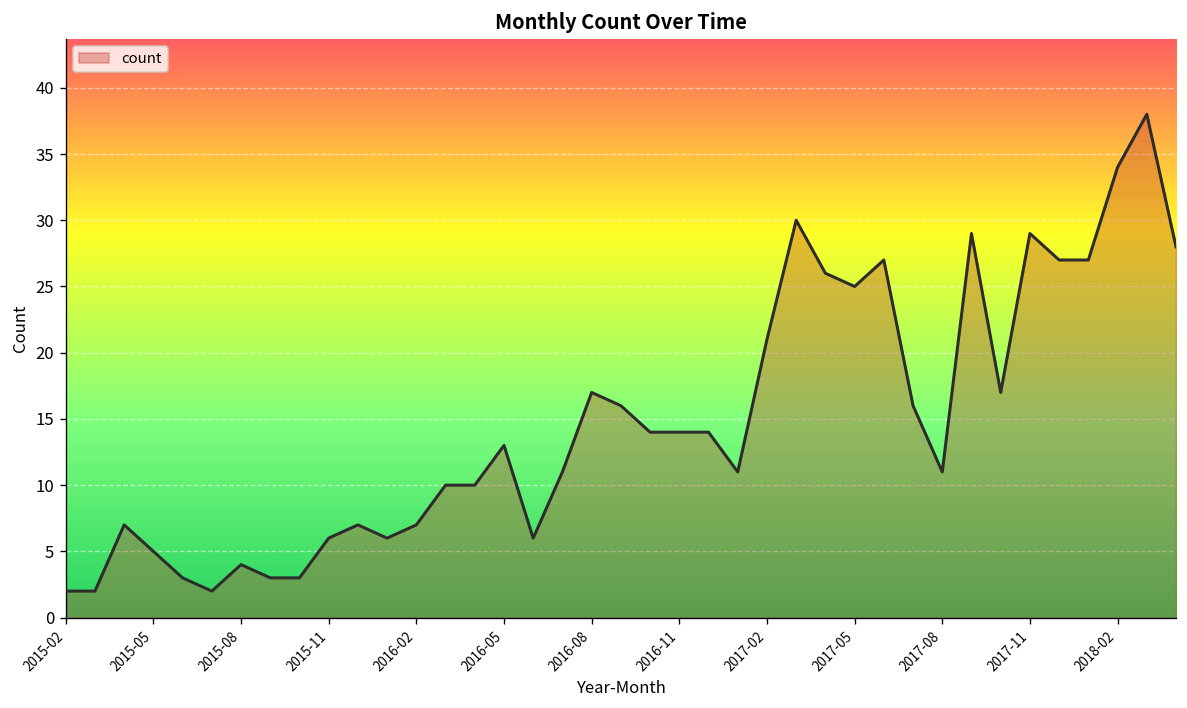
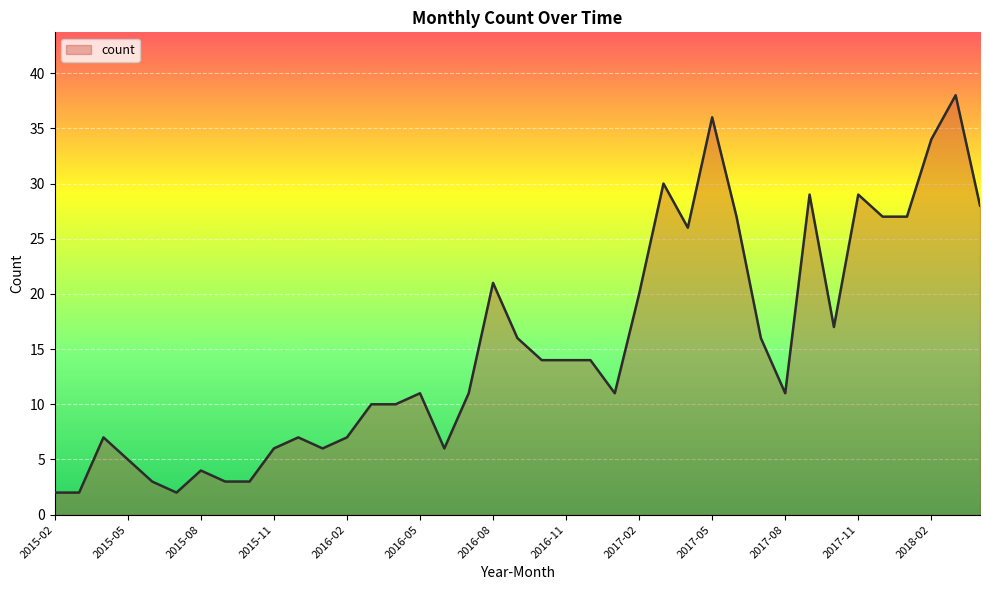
2016-05: 13 -> 11
2016-08: 17 -> 21
2017-02: 21 -> 20
2017-05: 25 -> 36
